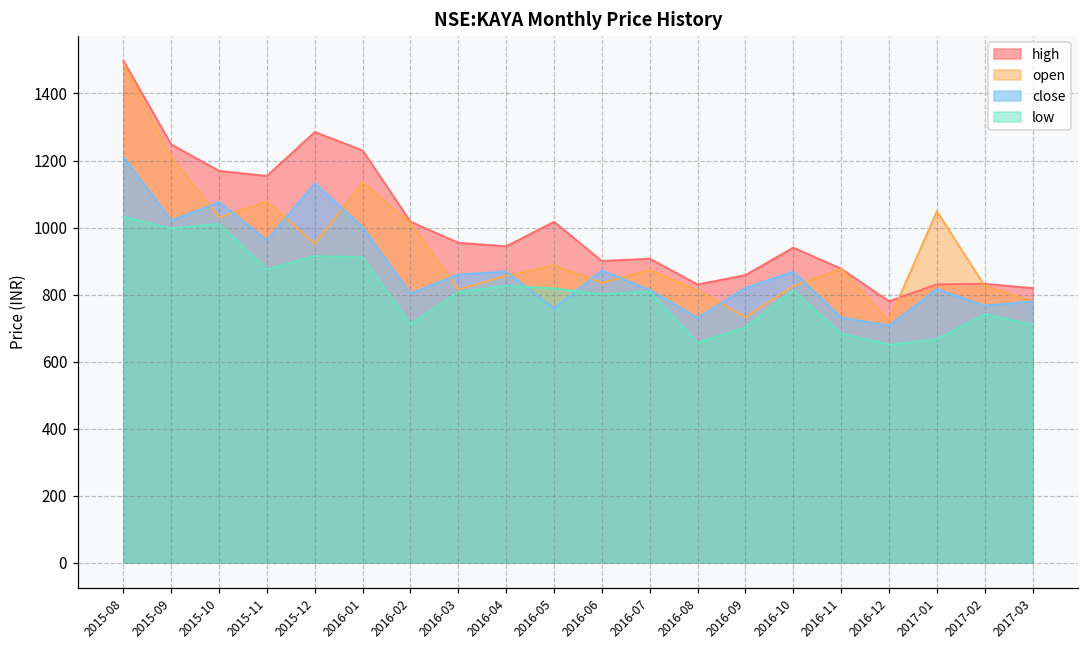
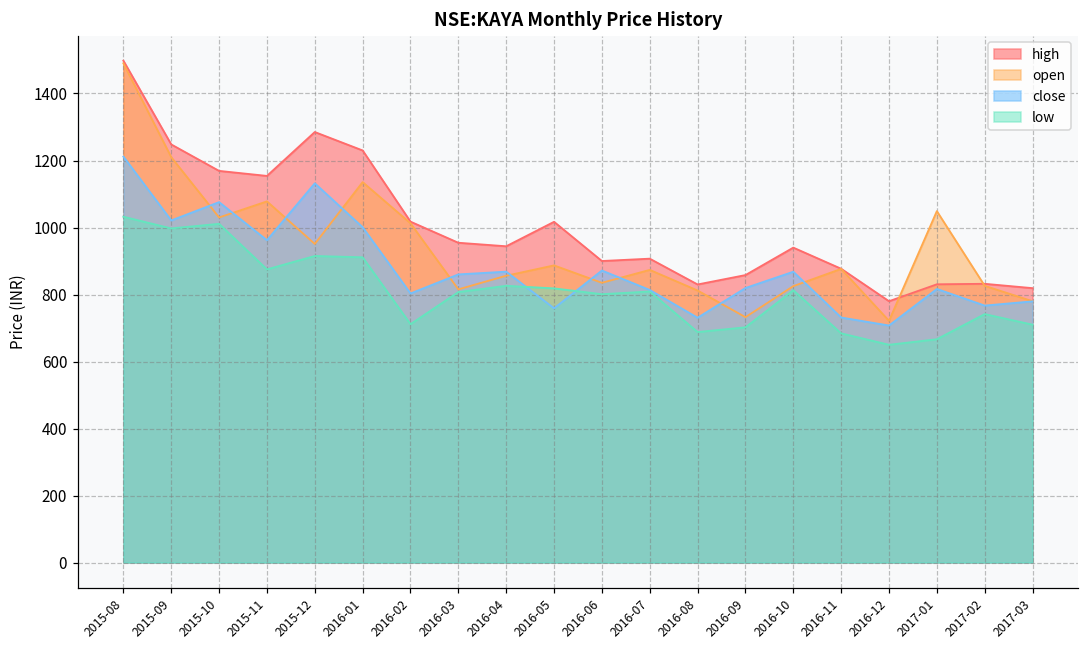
low, 2016-08: 660 -> 690
